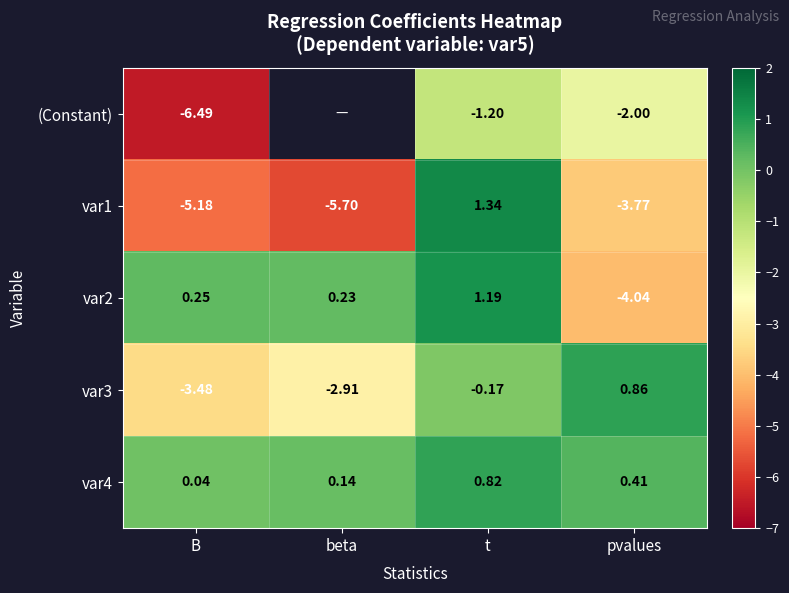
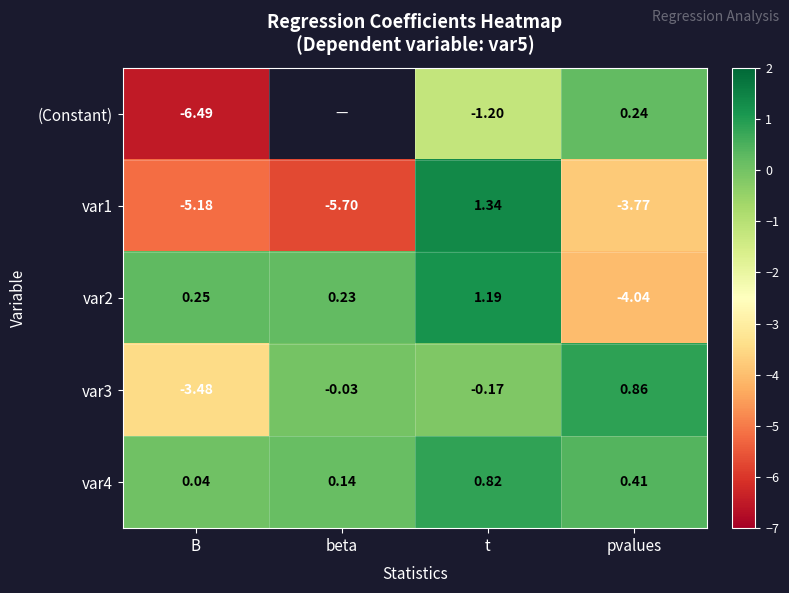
(Constant), pvalues: -2.00 -> 0.24
var3, beta: -2.91 -> -0.03
